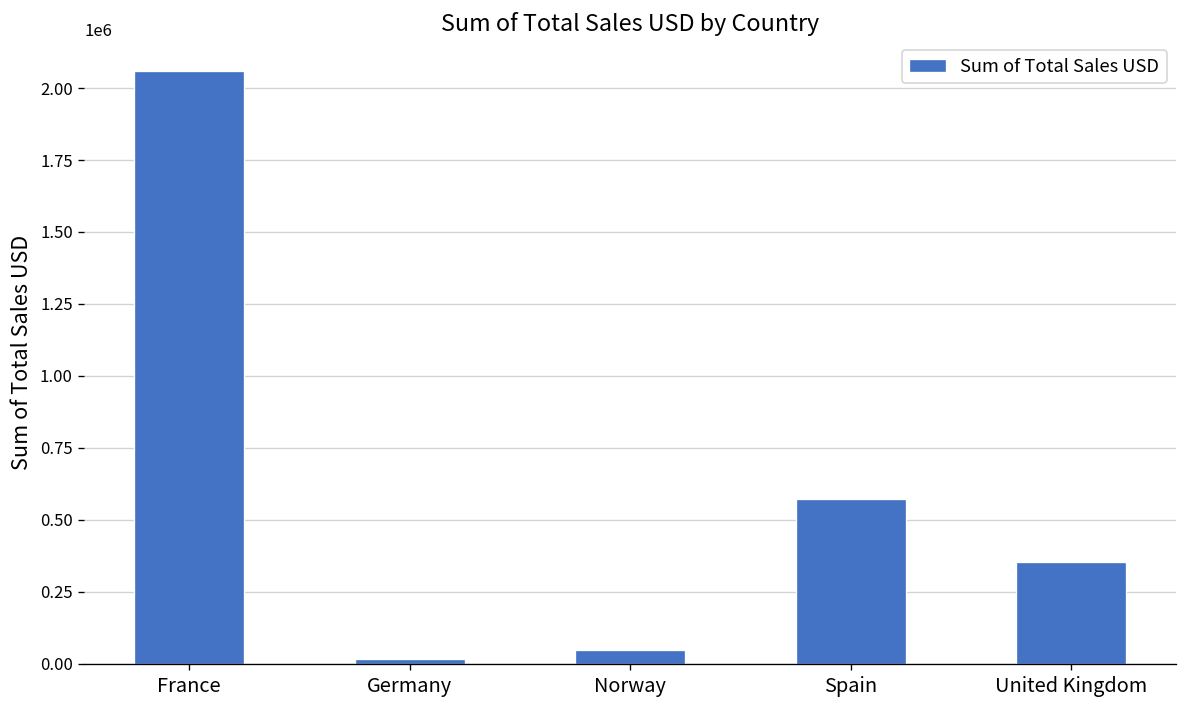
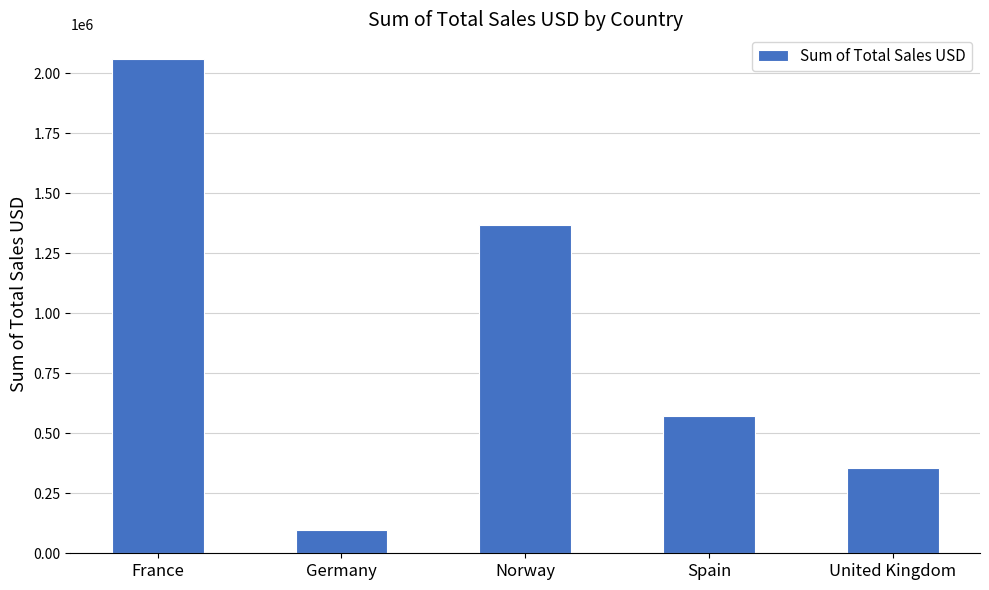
Germany: 20000 -> 100000
Norway: 50000 -> 1370000
